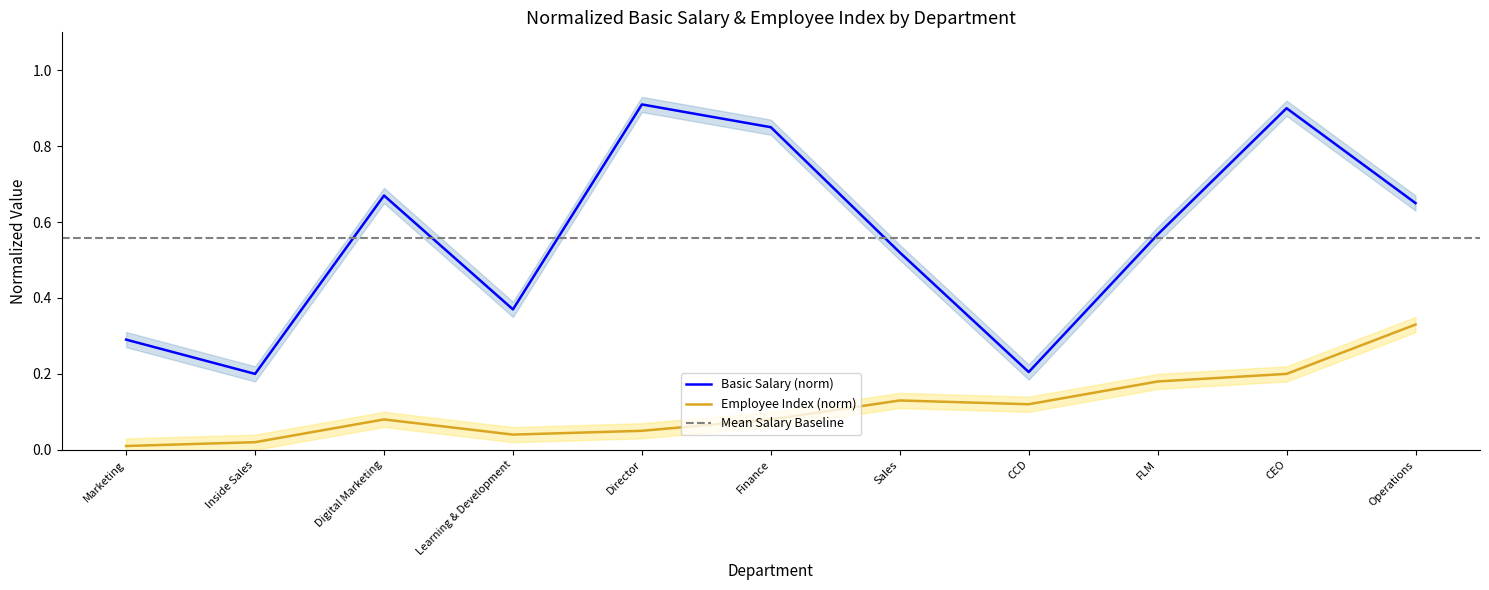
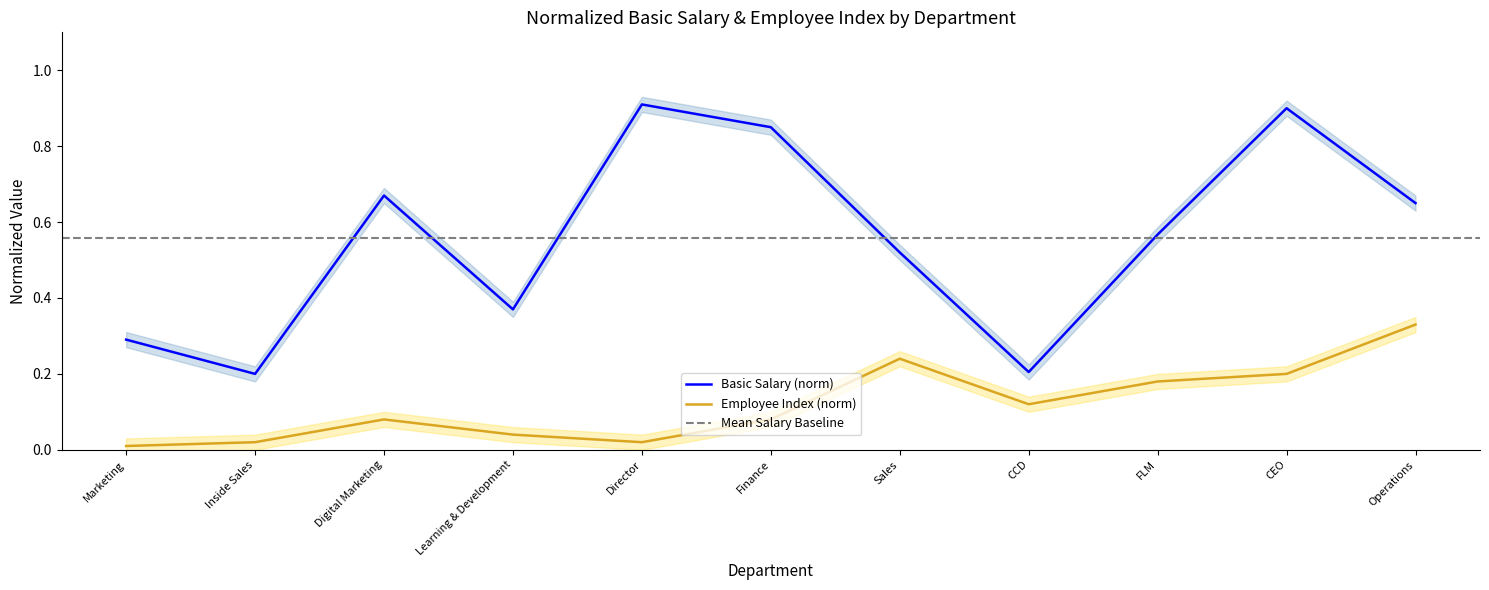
Employee Index (norm), Director: 0.05 -> 0.02
Employee Index (norm), Sales: 0.13 -> 0.24
